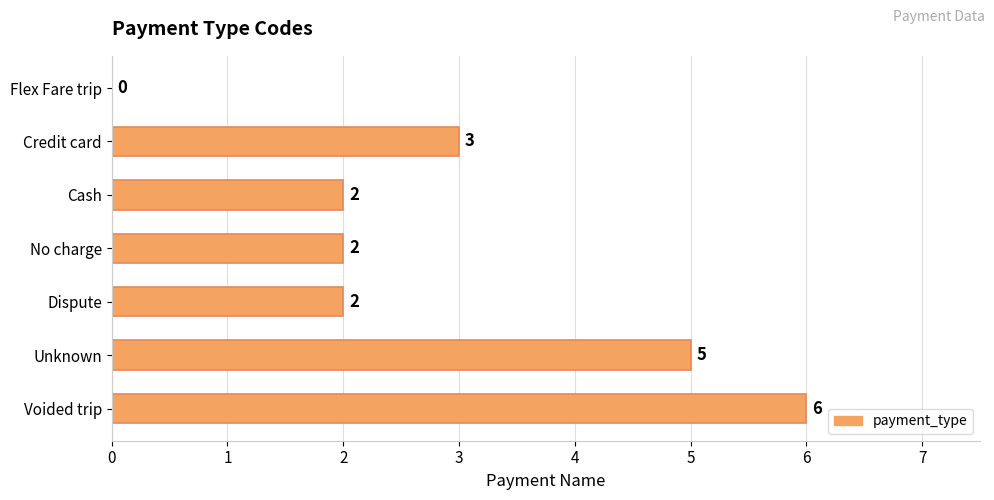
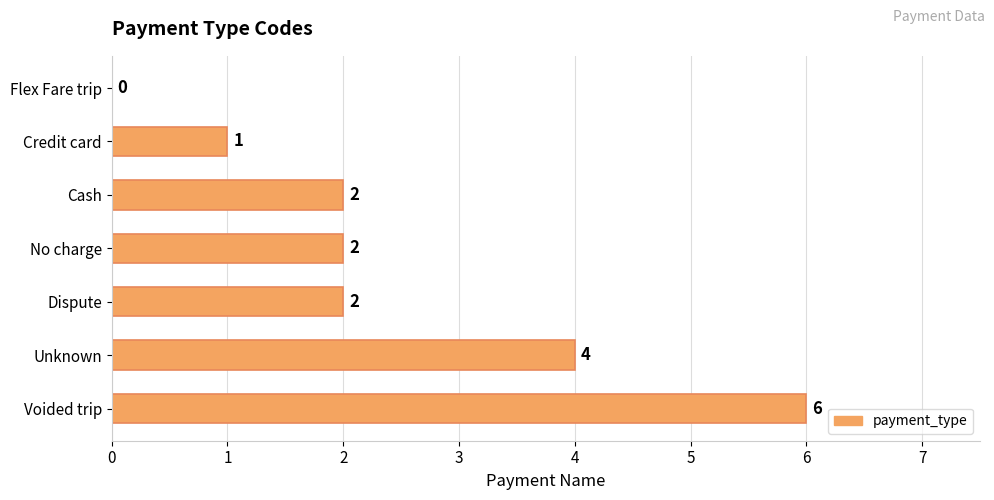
Credit card: 3 -> 1
Unknown: 5 -> 4
